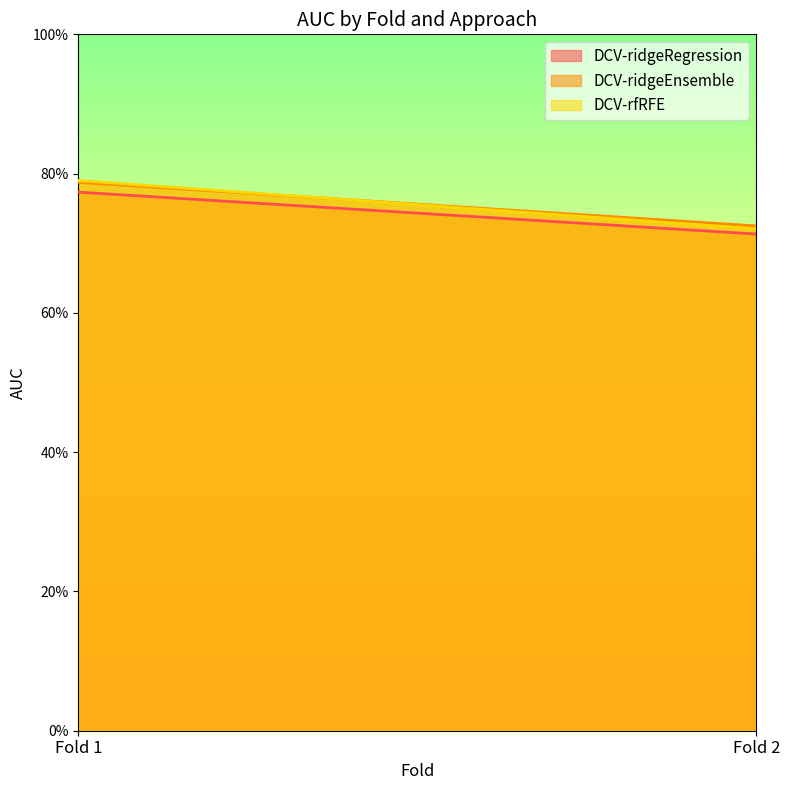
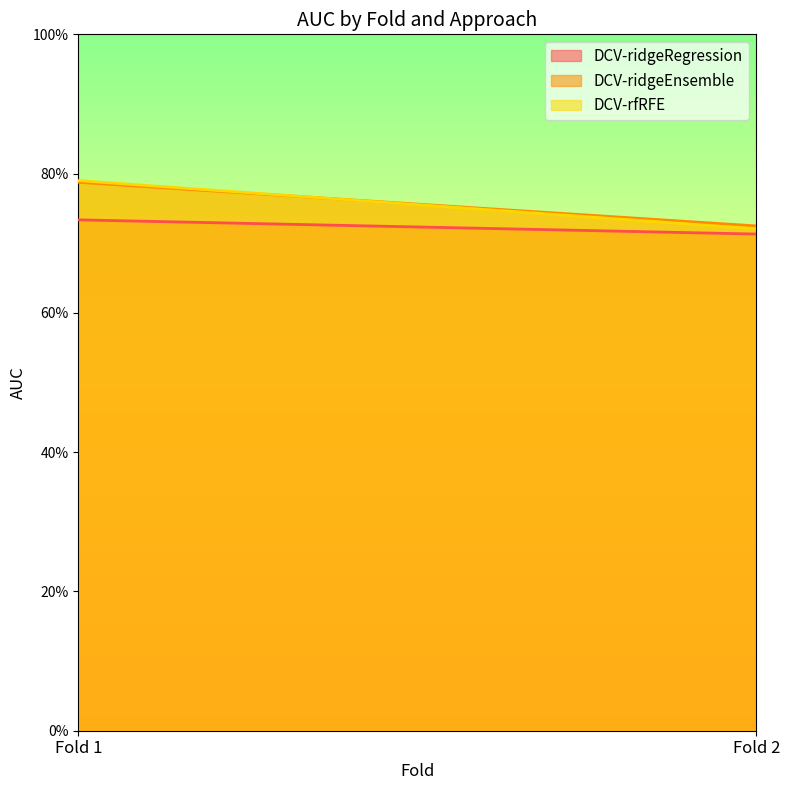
DCV-ridgeRegression, Fold 1: 77% -> 73%
